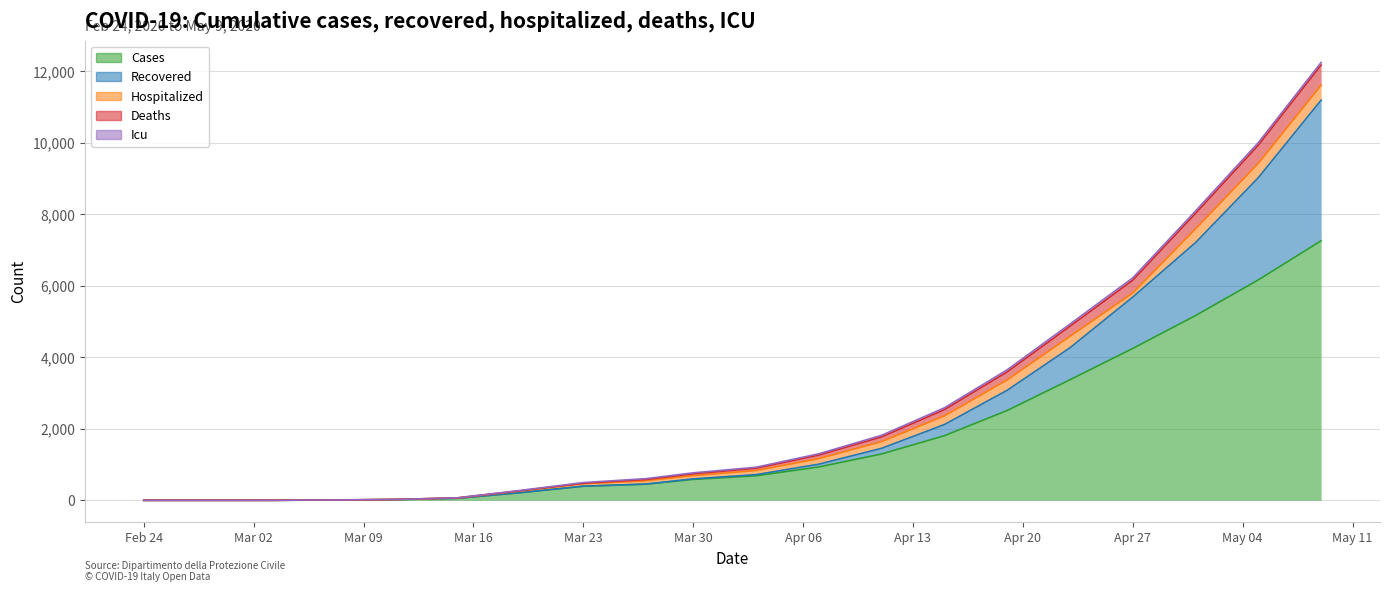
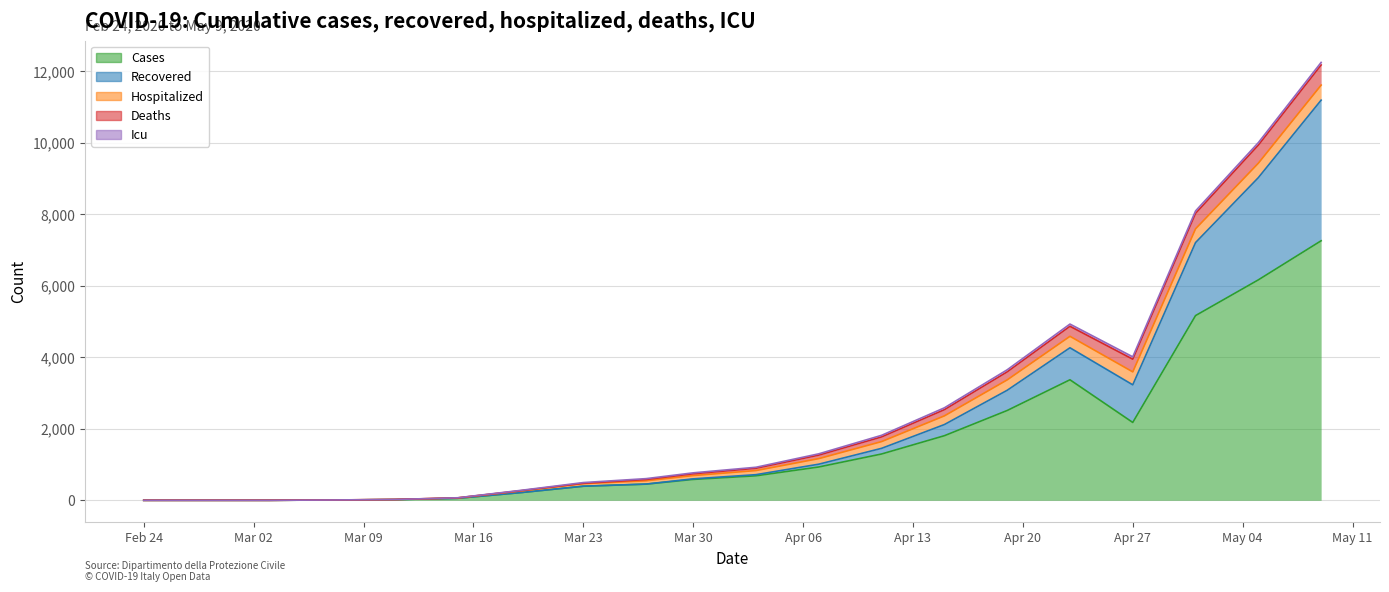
Cases, Apr 27: 4,200 -> 2,200
Recovered, Apr 27: 1,400 -> 1,100
Hospitalized, Apr 27: 100 -> 400
